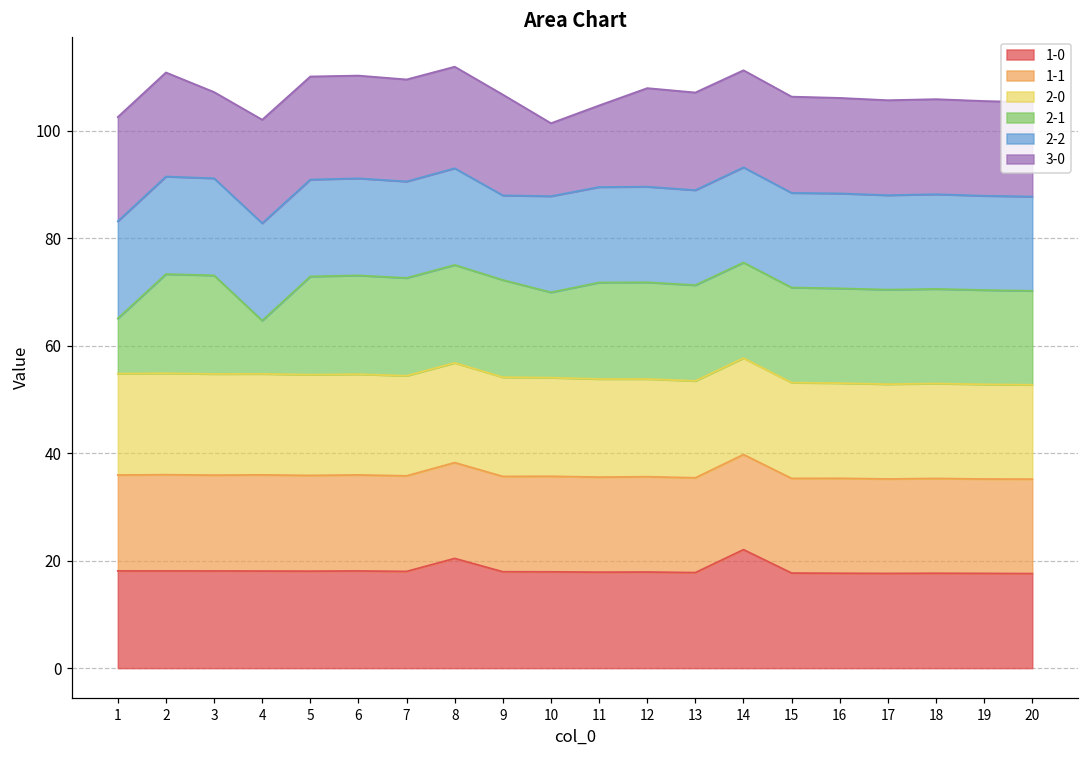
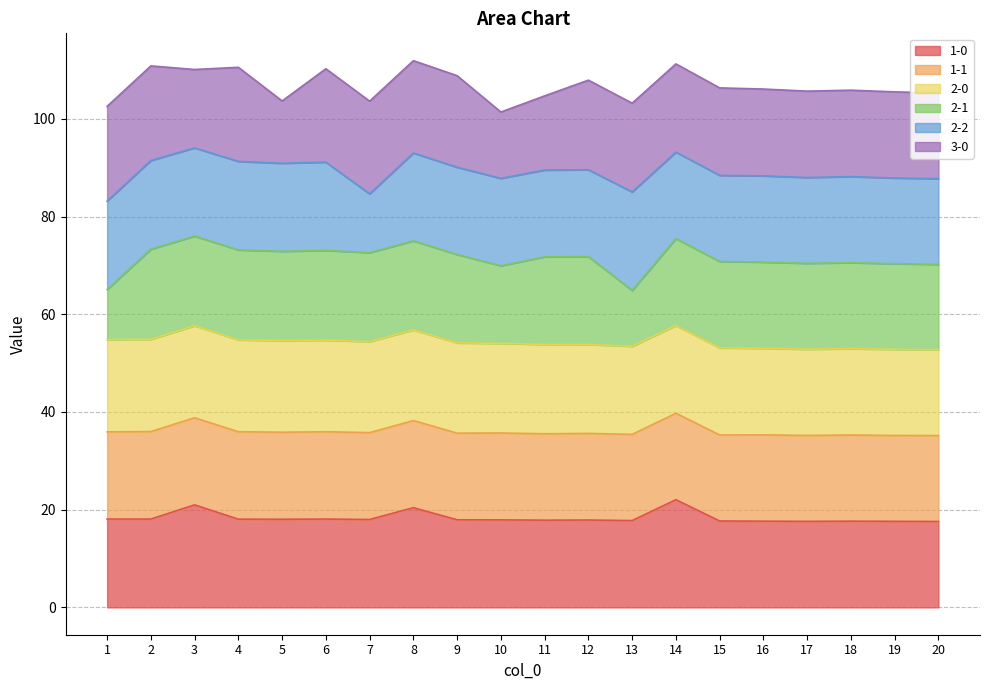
1-0, 3: 18 -> 21
2-1, 4: 10 -> 18
3-0, 5: 19 -> 13
2-2, 7: 18 -> 12
2-2, 9: 16 -> 18
2-1, 13: 18 -> 11
2-2, 13: 18 -> 20
